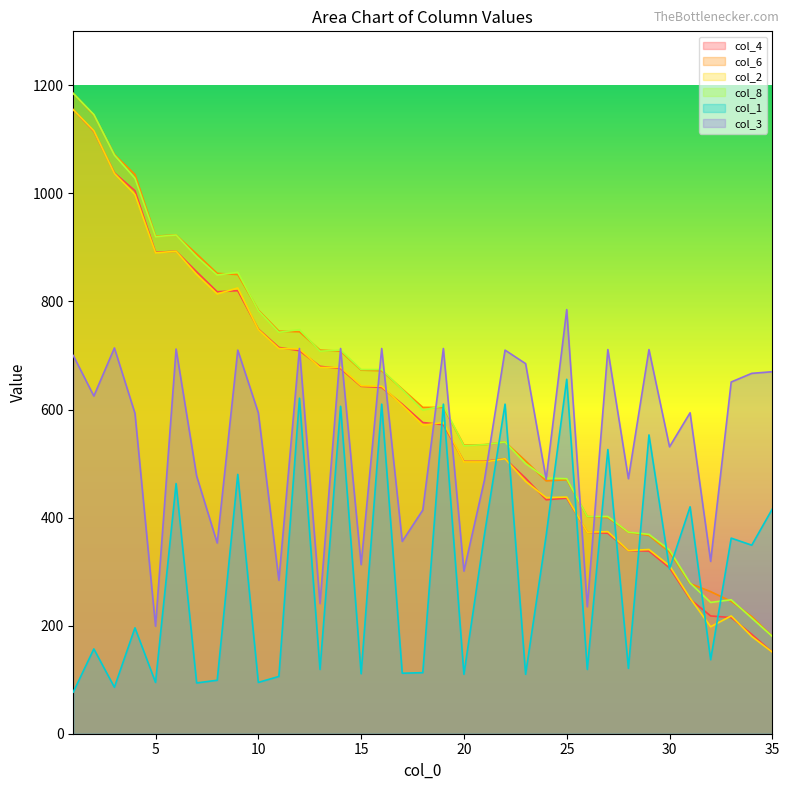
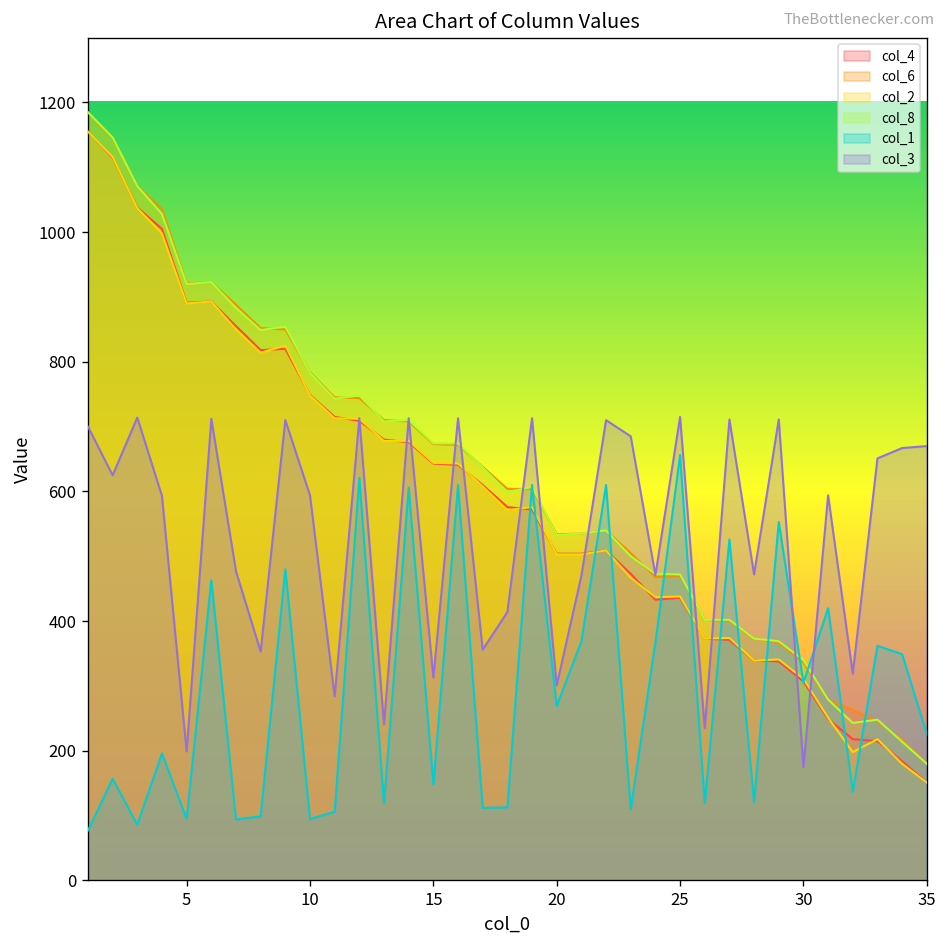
col_1, 15: 110 -> 150
col_1, 20: 110 -> 270
col_3, 25: 790 -> 720
col_3, 30: 530 -> 180
col_1, 35: 420 -> 230
